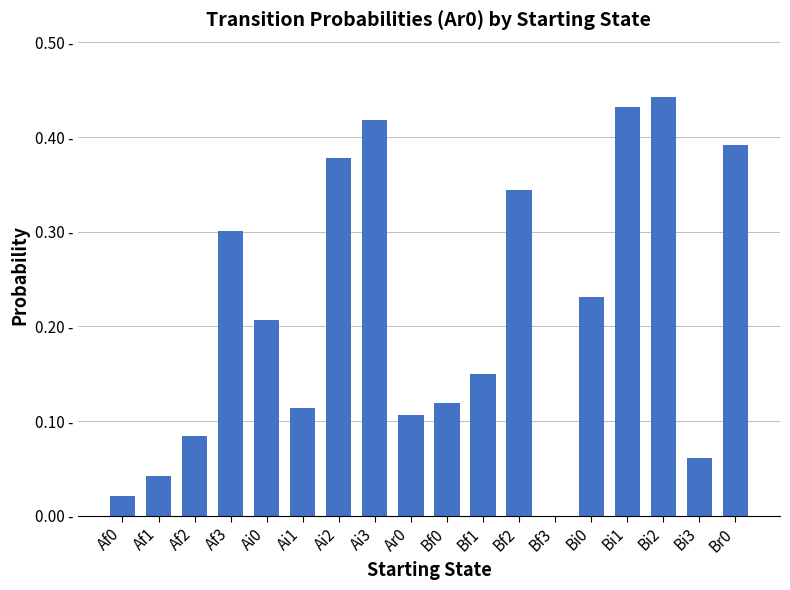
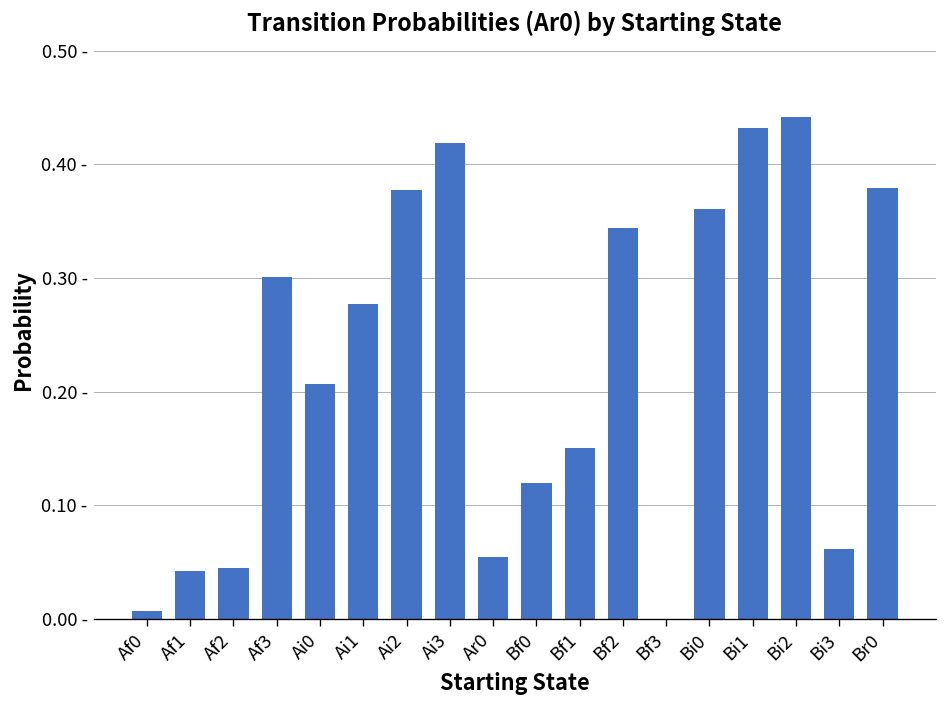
Af0: 0.02 - -> 0.01 -
Af2: 0.08 - -> 0.04 -
Ai1: 0.11 - -> 0.28 -
Ar0: 0.11 - -> 0.05 -
Bi0: 0.23 - -> 0.36 -
Br0: 0.39 - -> 0.38 -
